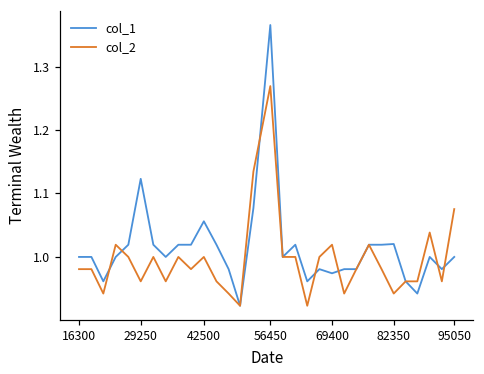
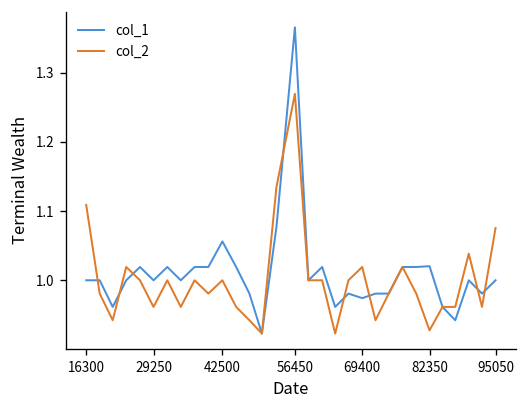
col_2, 16300: 0.98 -> 1.11
col_1, 29250: 1.12 -> 1.00
col_2, 82350: 0.94 -> 0.93
